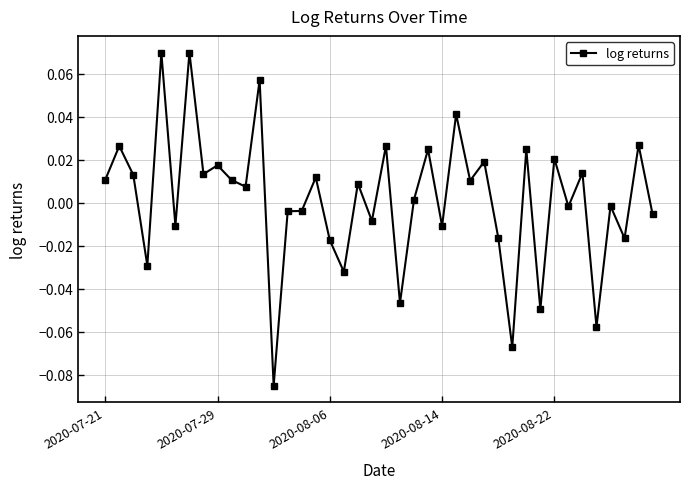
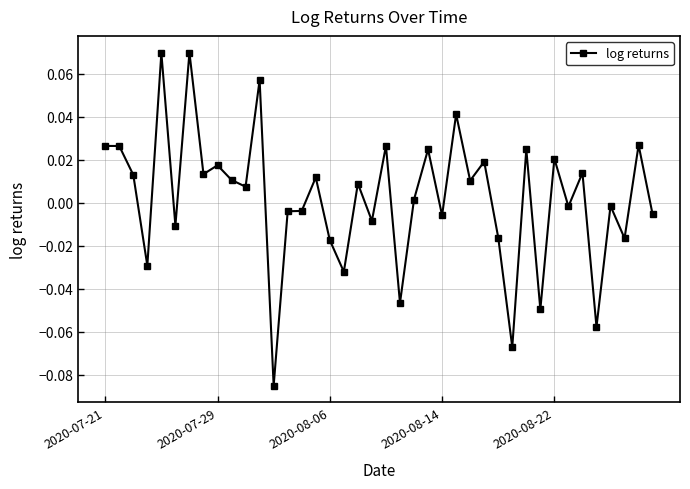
2020-07-21: 0.011 -> 0.026
2020-08-14: -0.011 -> -0.006
